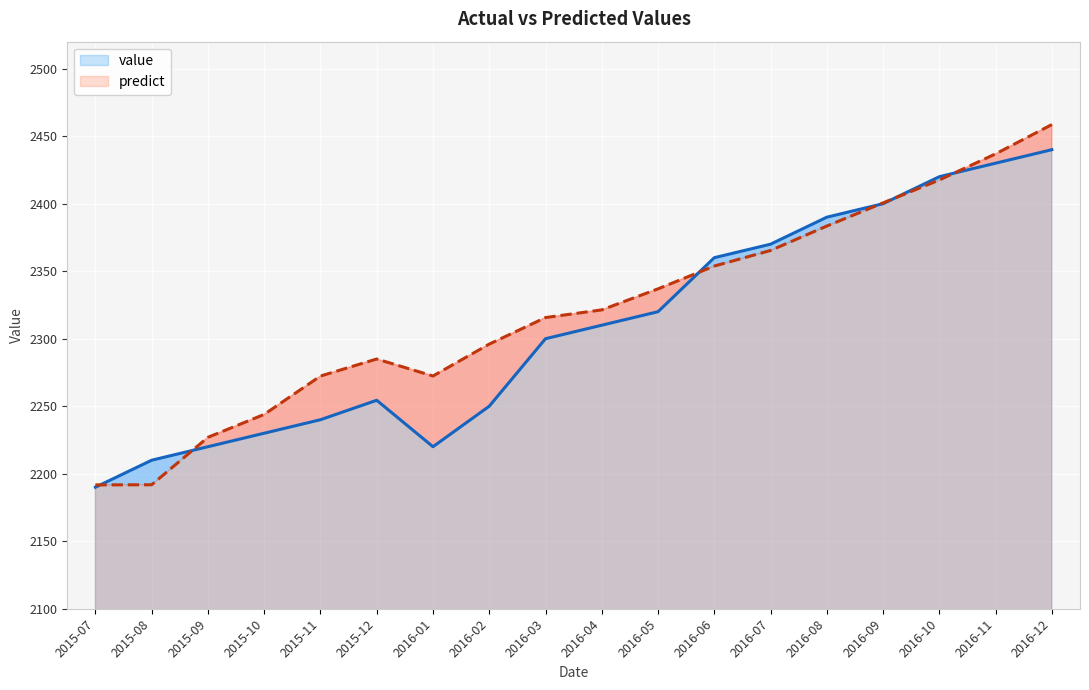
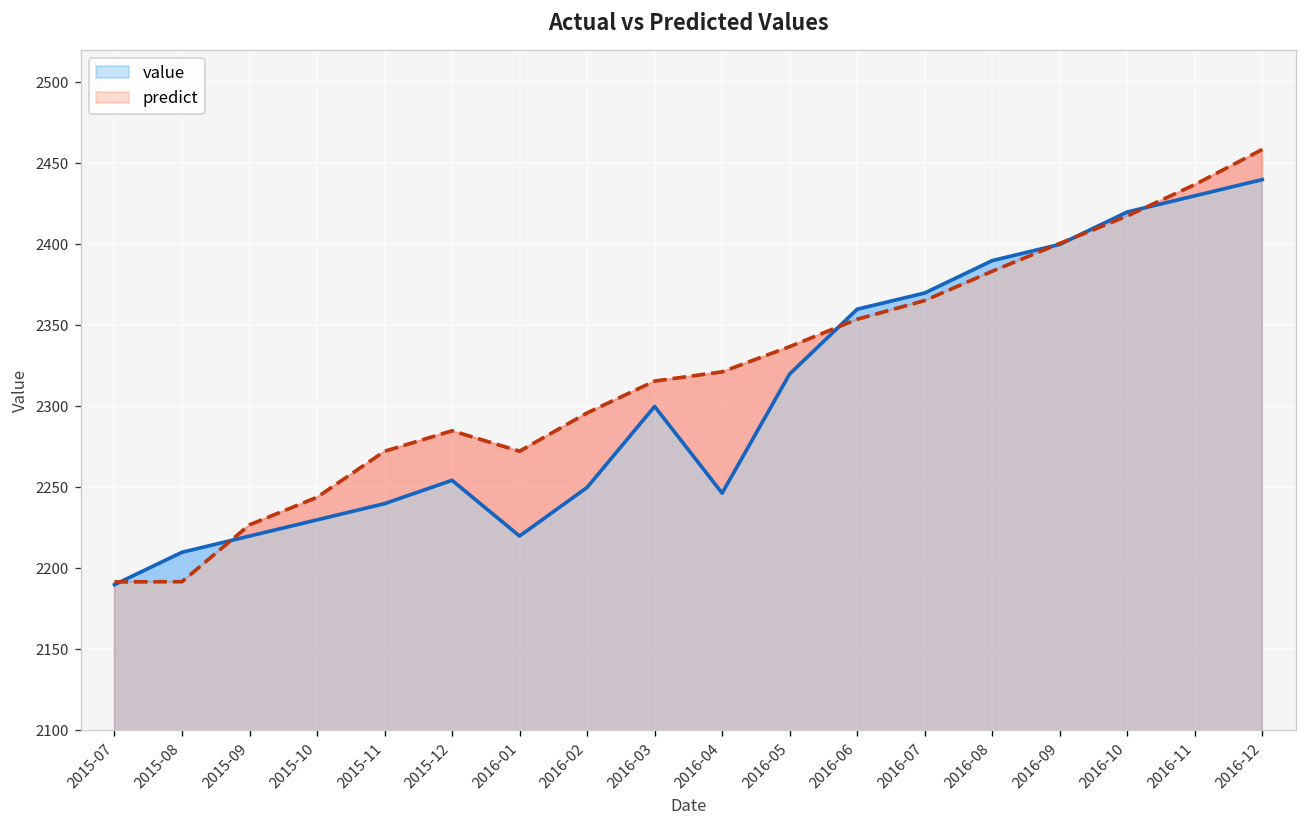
value, 2016-04: 2310 -> 2247
